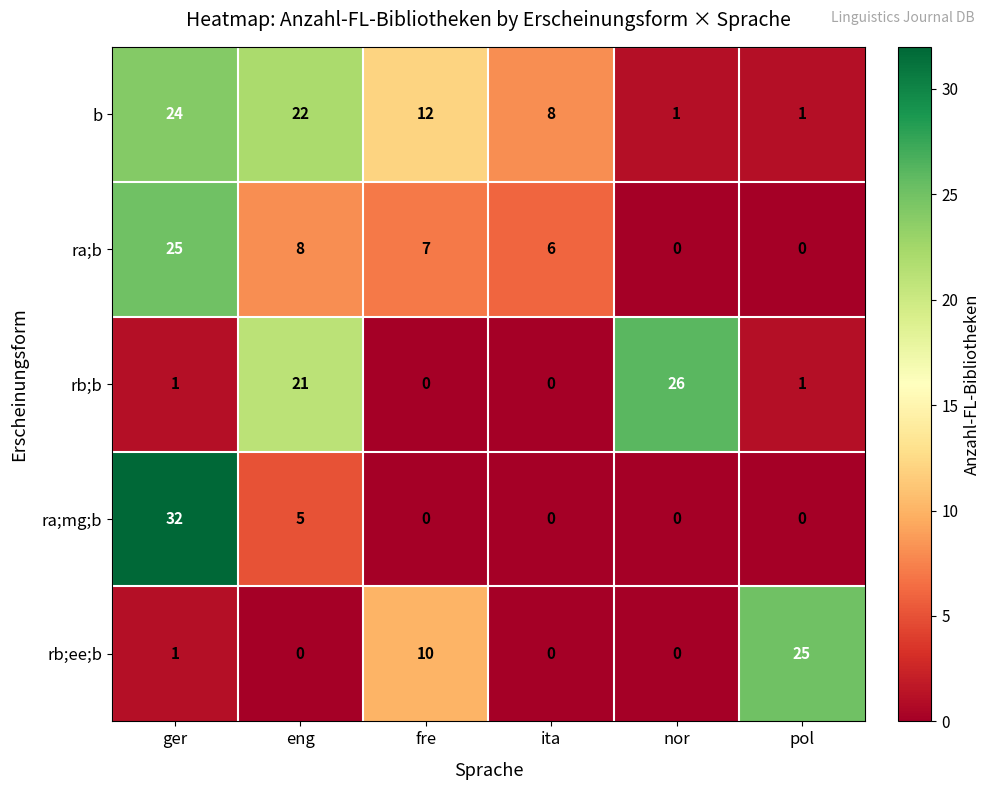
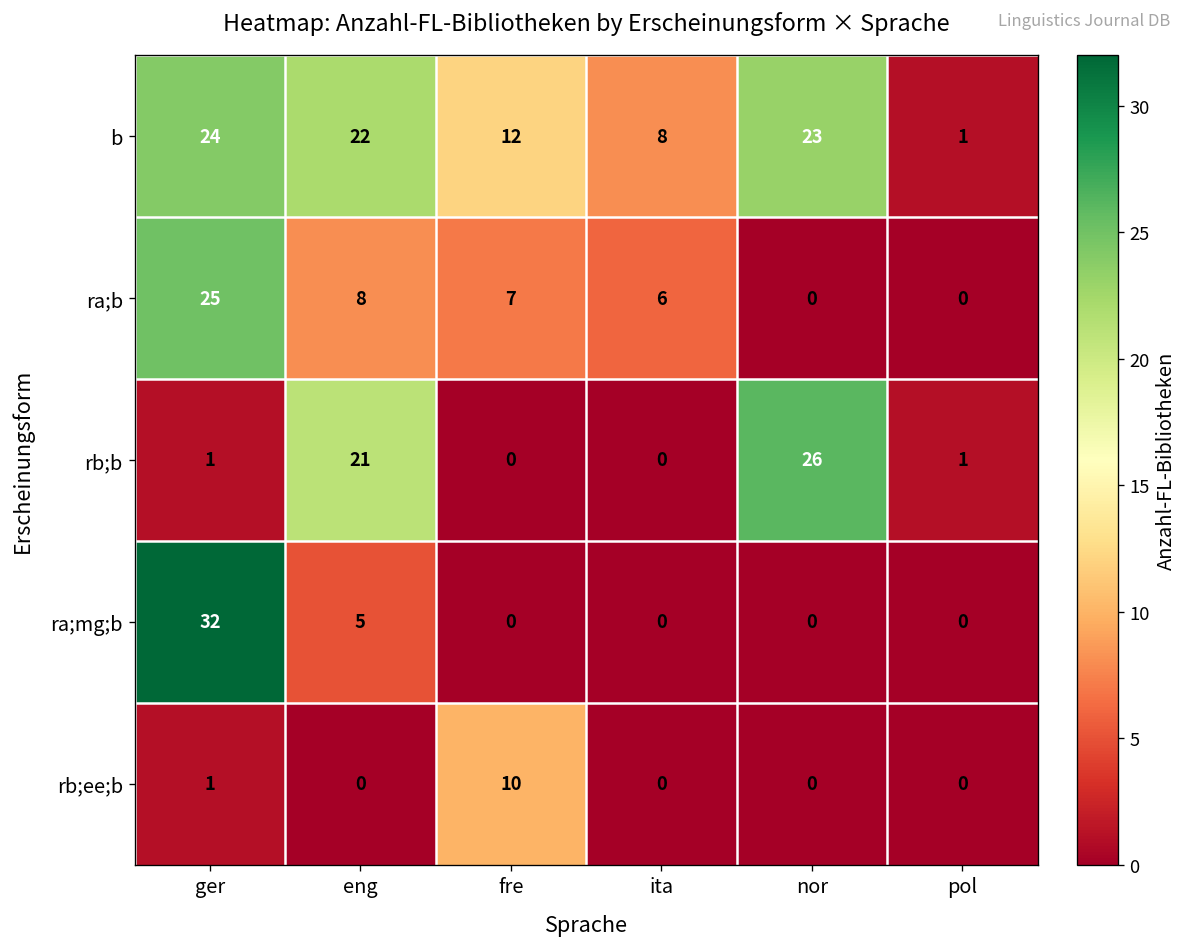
b, nor: 1 -> 23
rb;ee;b, pol: 25 -> 0
